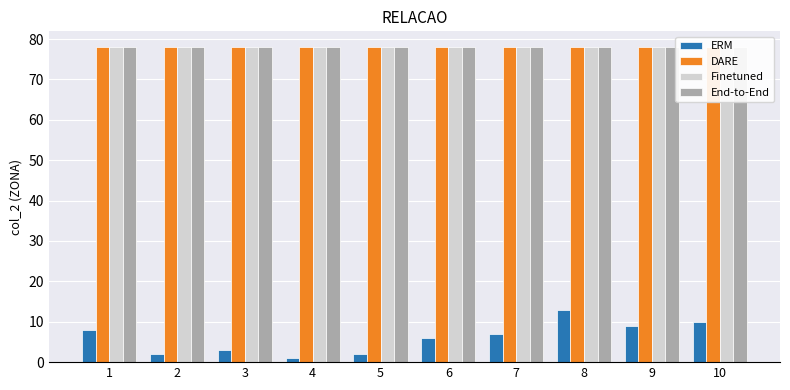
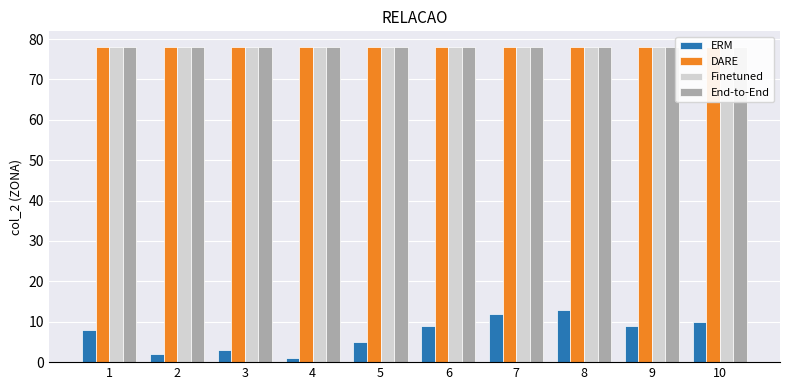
ERM, 5: 2 -> 5
ERM, 6: 6 -> 9
ERM, 7: 7 -> 12
